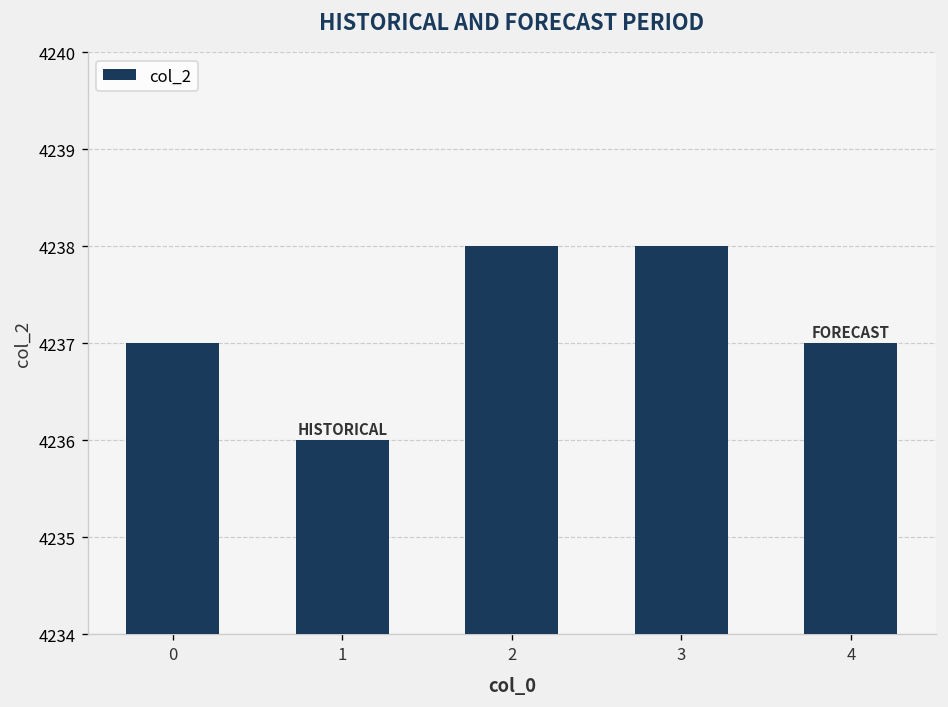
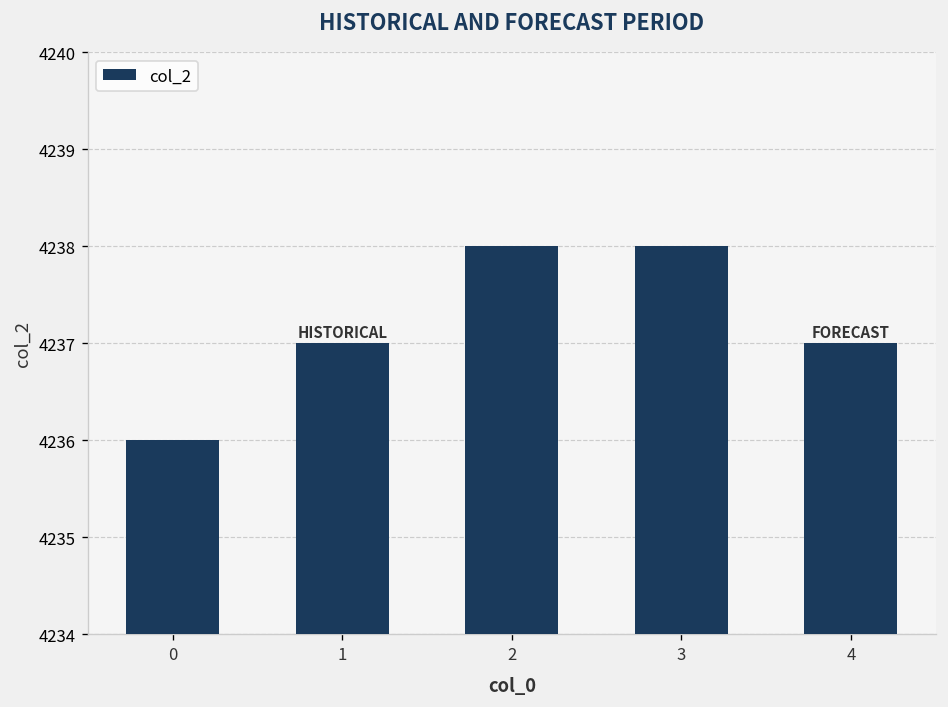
0: 4237 -> 4236
1: 4236 -> 4237
